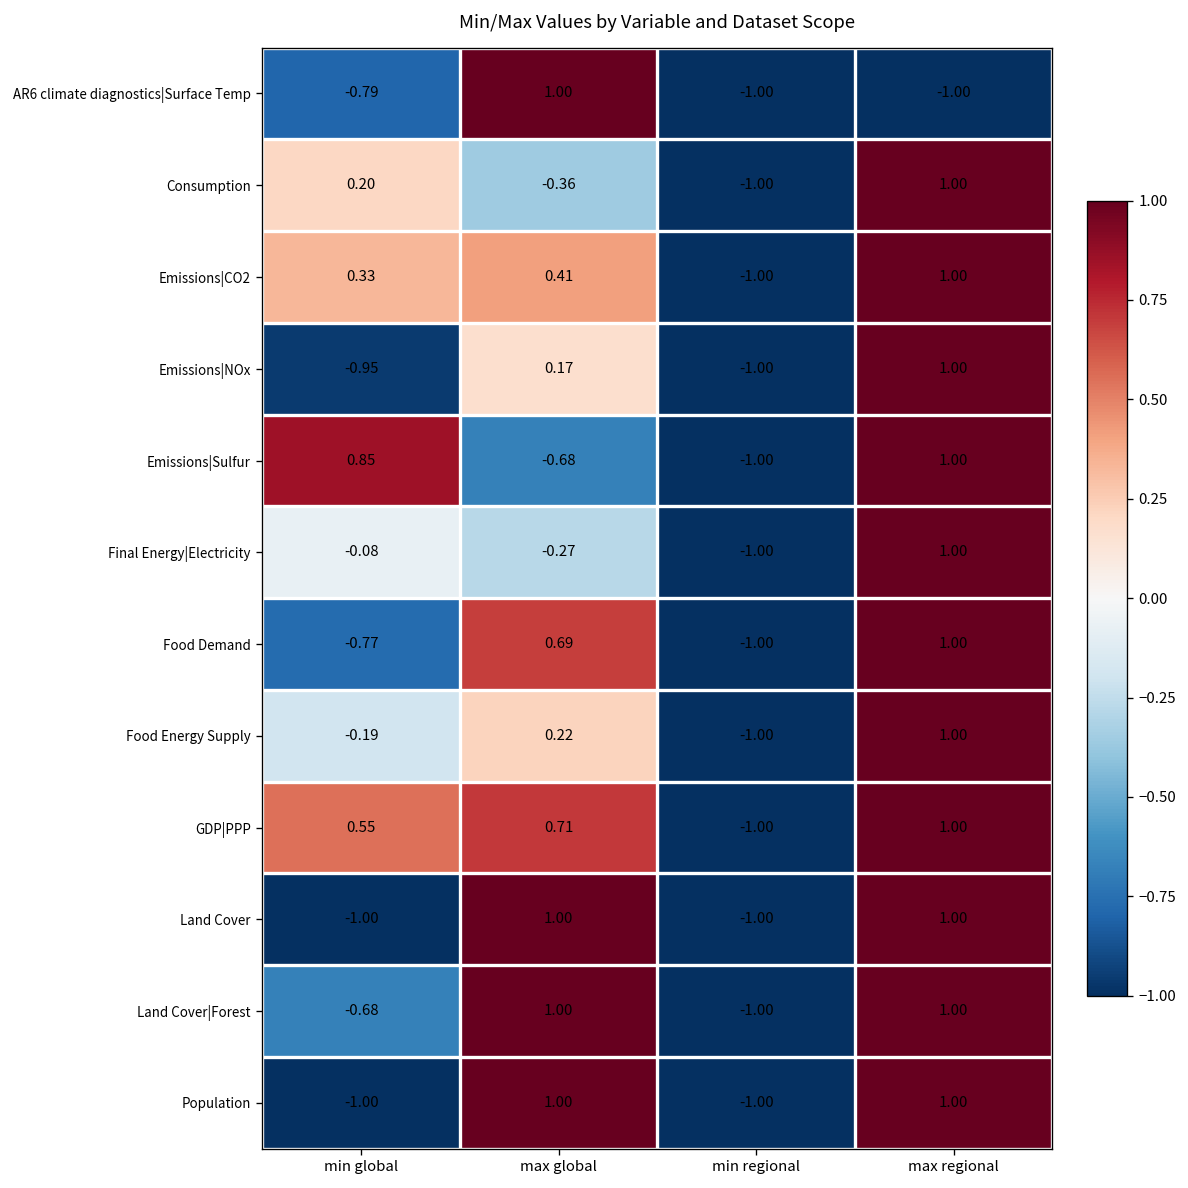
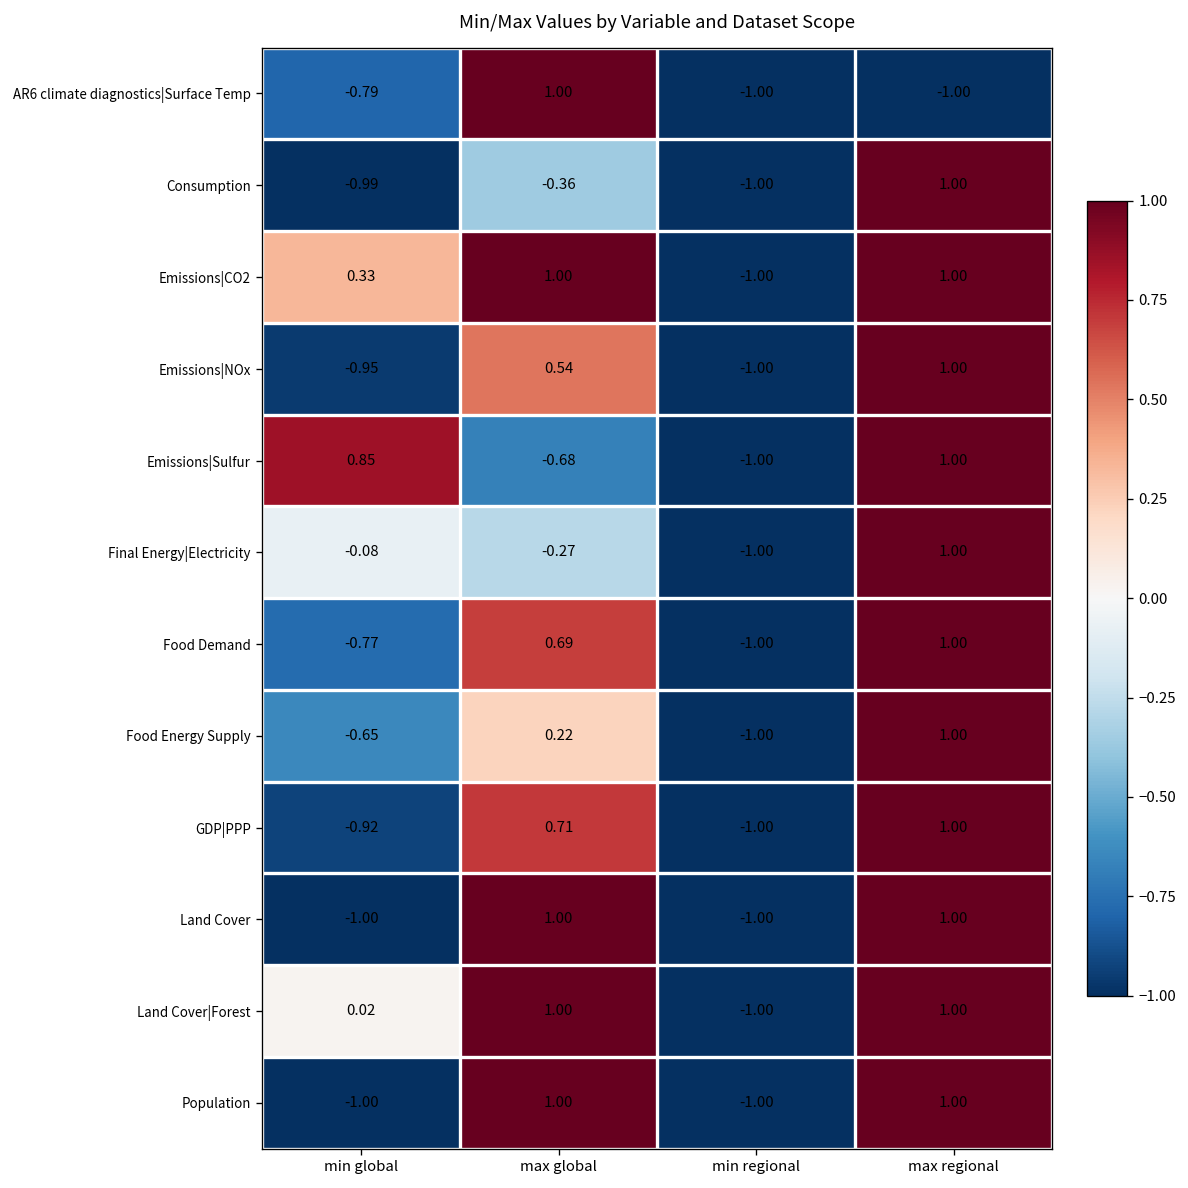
Consumption, min global: 0.20 -> -0.99
Emissions|CO2, max global: 0.41 -> 1.00
Emissions|NOx, max global: 0.17 -> 0.54
Food Energy Supply, min global: -0.19 -> -0.65
GDP|PPP, min global: 0.55 -> -0.92
Land Cover|Forest, min global: -0.68 -> 0.02
